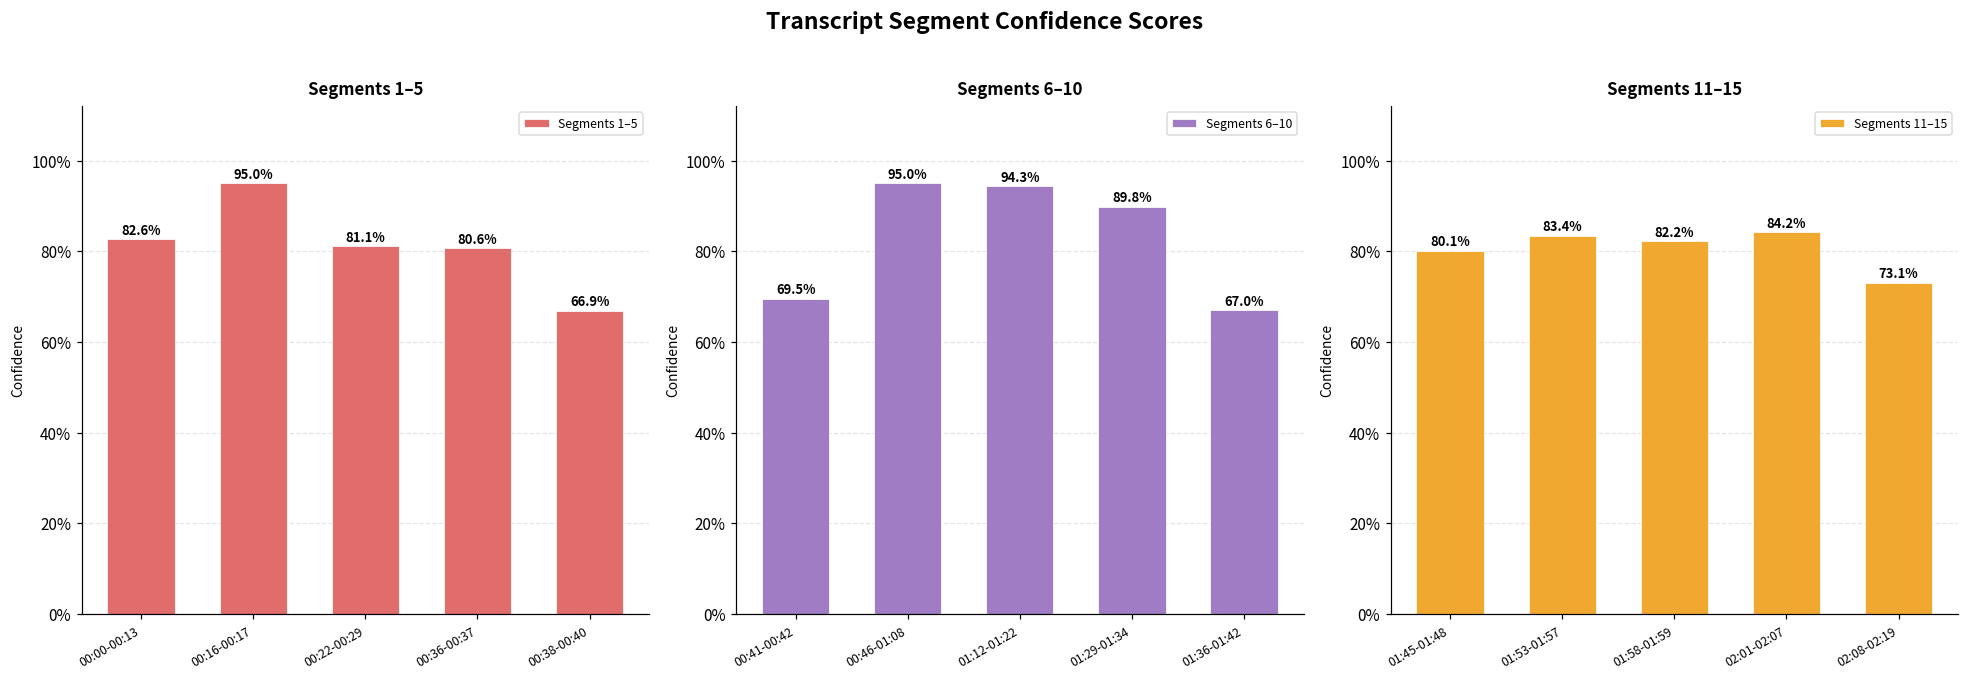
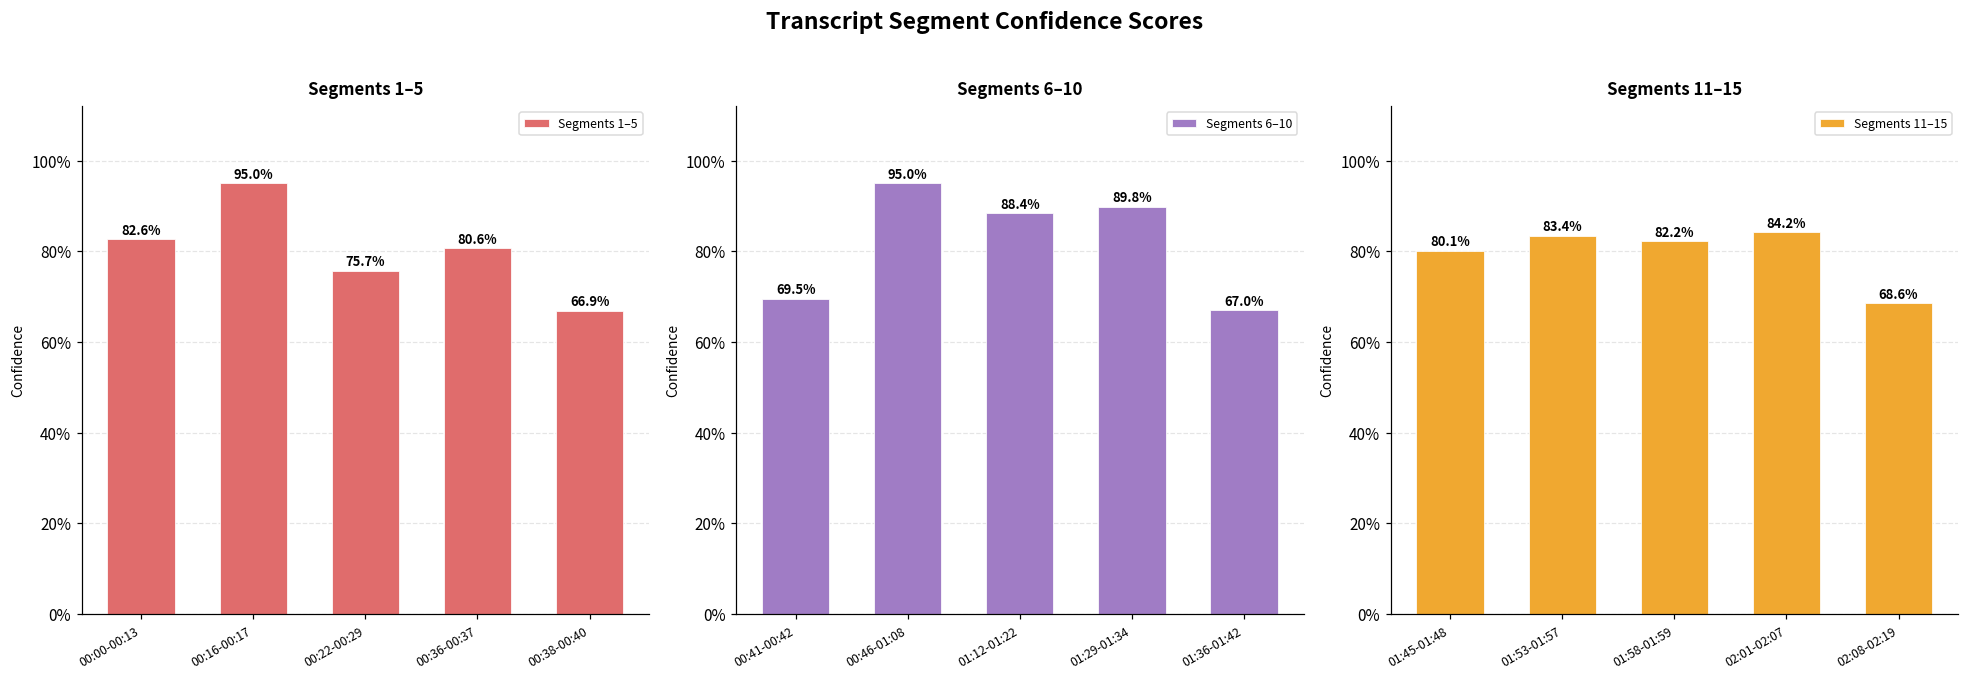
Segments 1–5, 00:22-00:29: 81.1% -> 75.7%
Segments 6–10, 01:12-01:22: 94.3% -> 88.4%
Segments 11–15, 02:08-02:19: 73.1% -> 68.6%
